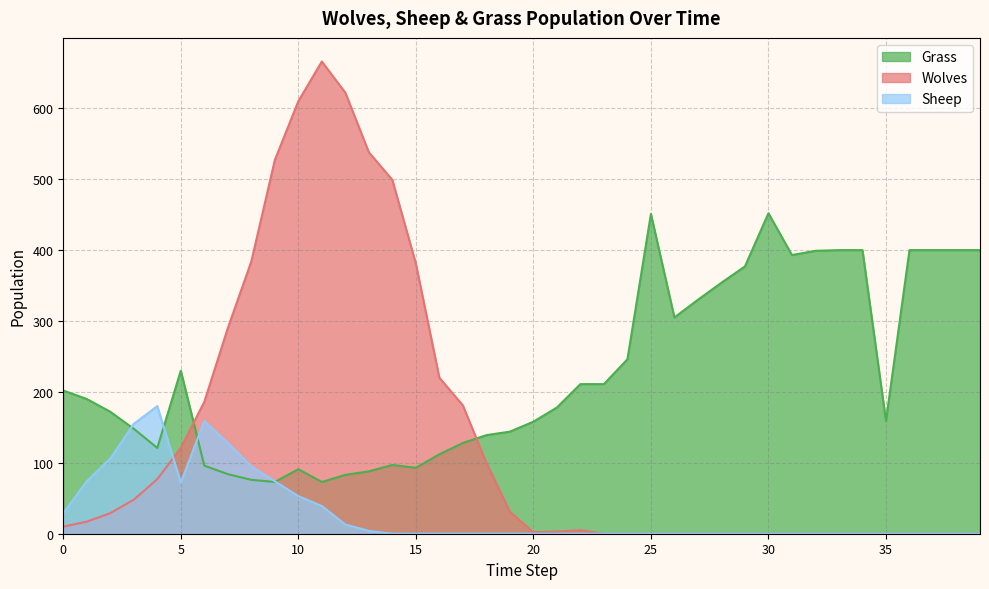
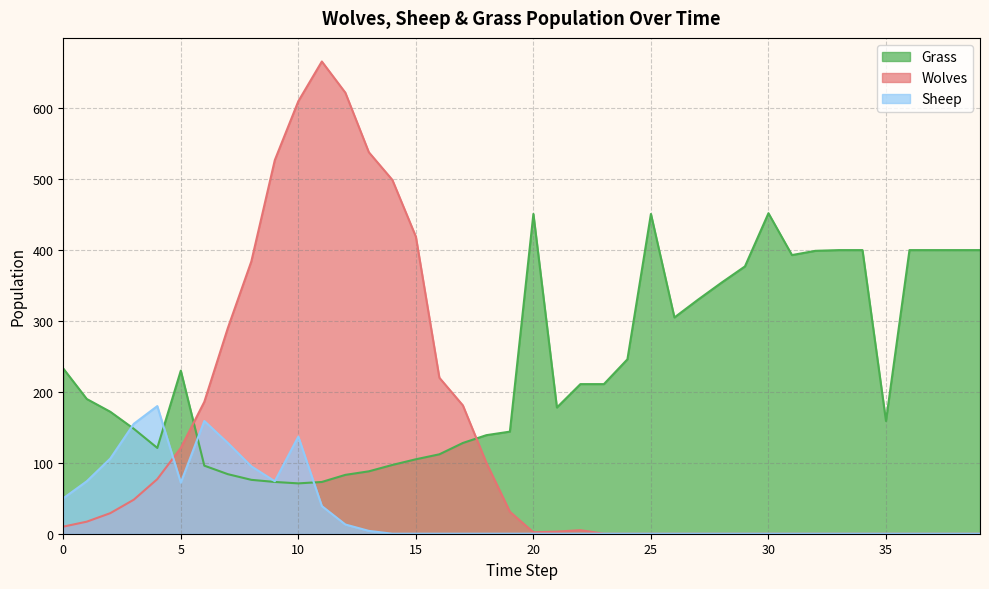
Grass, 0: 200 -> 230
Sheep, 0: 30 -> 50
Grass, 10: 90 -> 70
Sheep, 10: 50 -> 140
Grass, 15: 90 -> 110
Wolves, 15: 380 -> 420
Grass, 20: 160 -> 450
